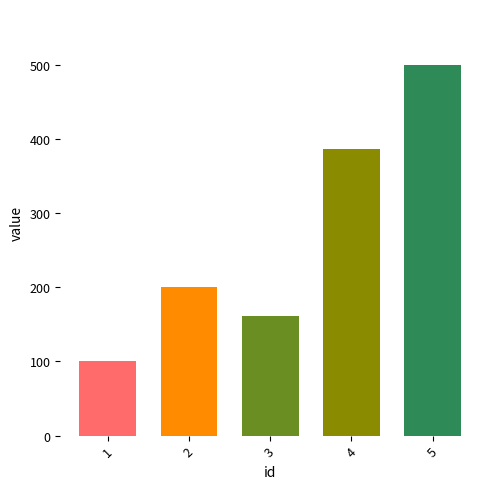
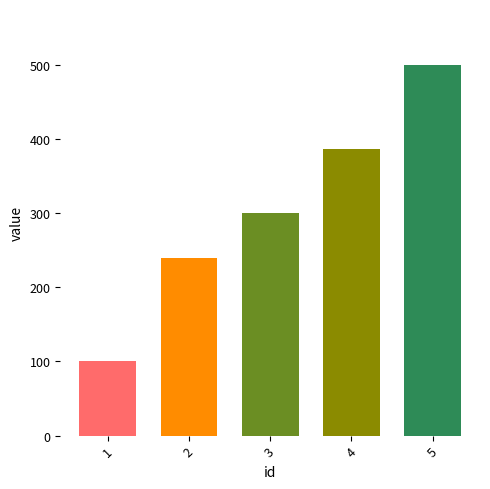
2: 200 -> 240
3: 160 -> 300
